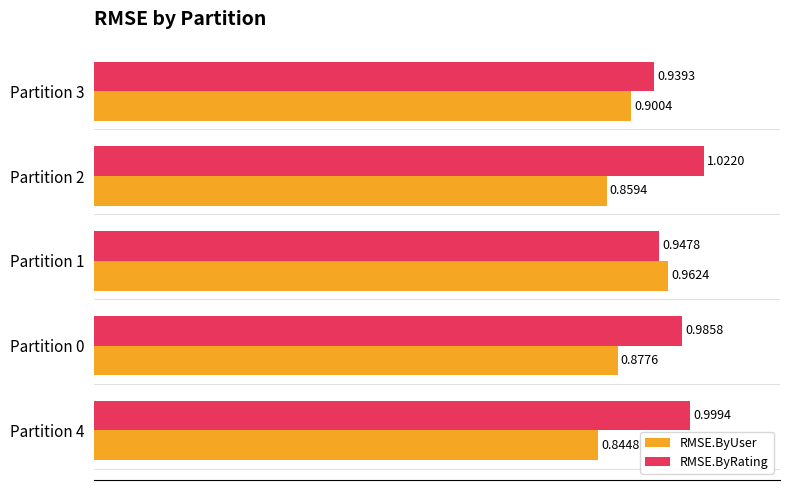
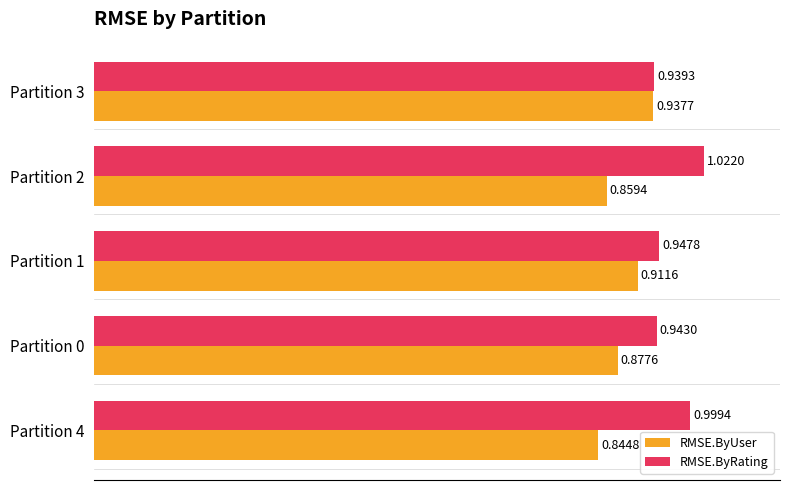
RMSE.ByUser, Partition 3: 0.9004 -> 0.9377
RMSE.ByUser, Partition 1: 0.9624 -> 0.9116
RMSE.ByRating, Partition 0: 0.9858 -> 0.9430
